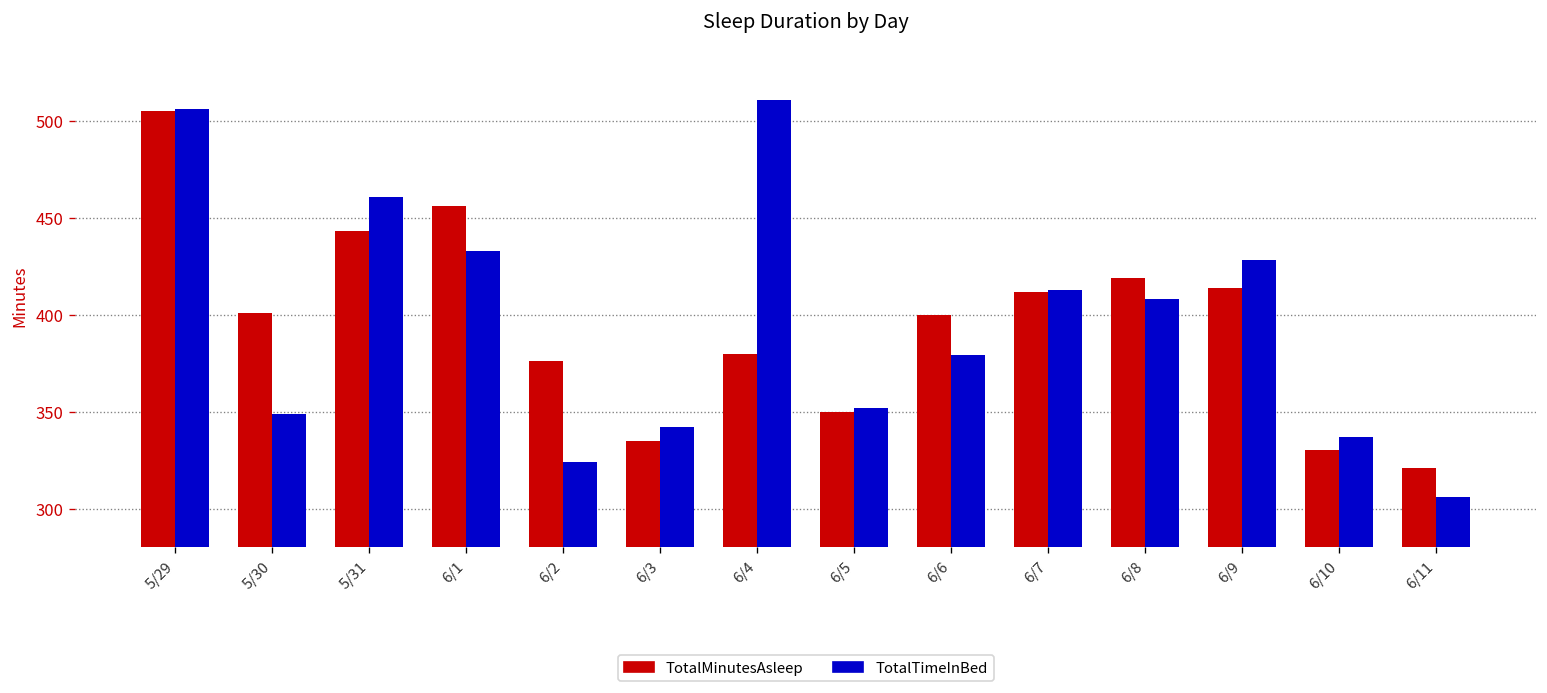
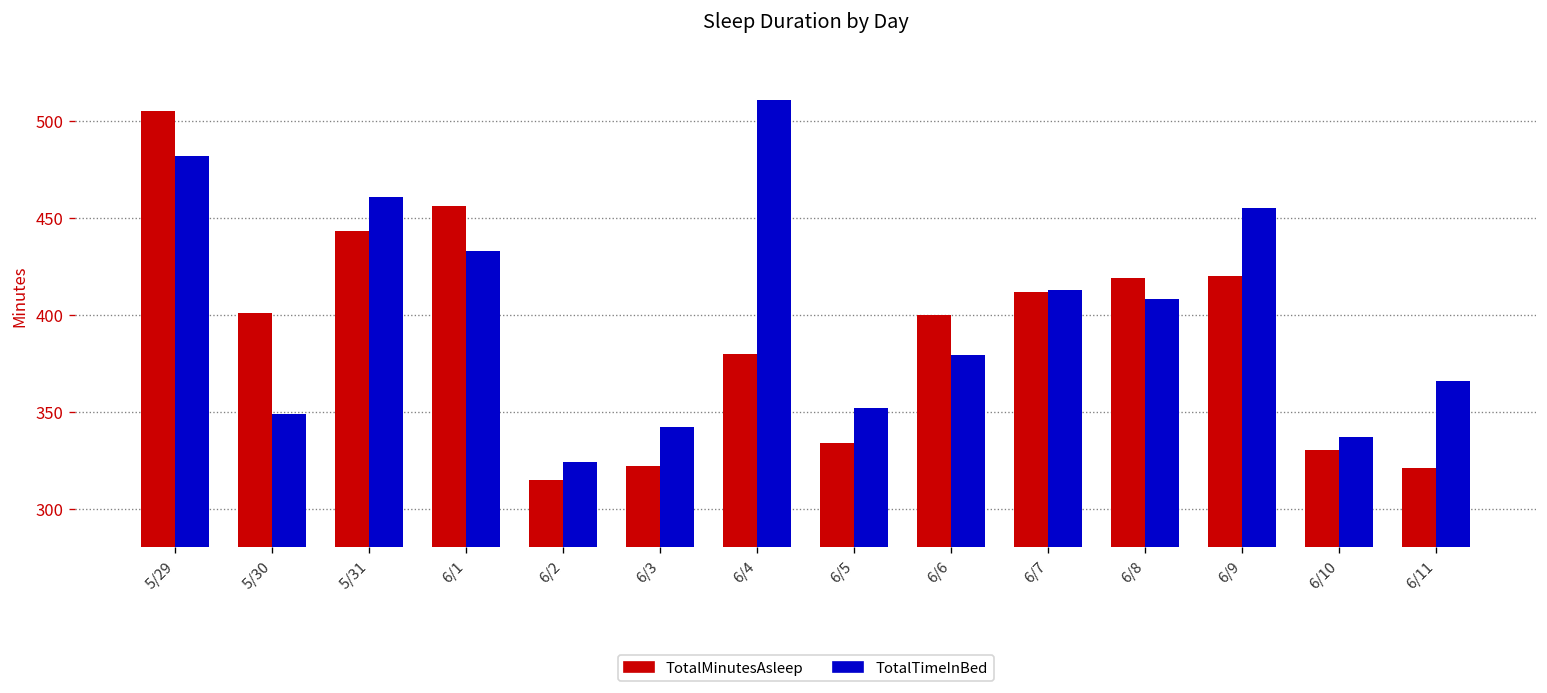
TotalTimeInBed, 5/29: 506 -> 482
TotalMinutesAsleep, 6/2: 376 -> 315
TotalMinutesAsleep, 6/3: 335 -> 322
TotalMinutesAsleep, 6/5: 350 -> 334
TotalMinutesAsleep, 6/9: 414 -> 420
TotalTimeInBed, 6/9: 428 -> 455
TotalTimeInBed, 6/11: 306 -> 366
